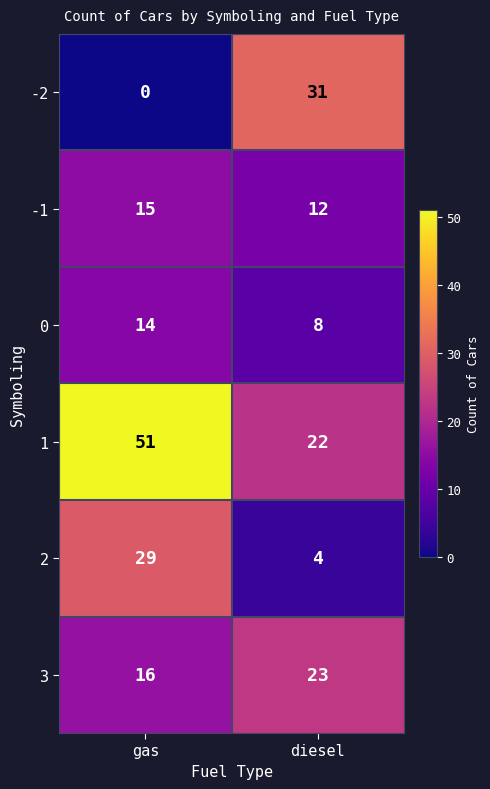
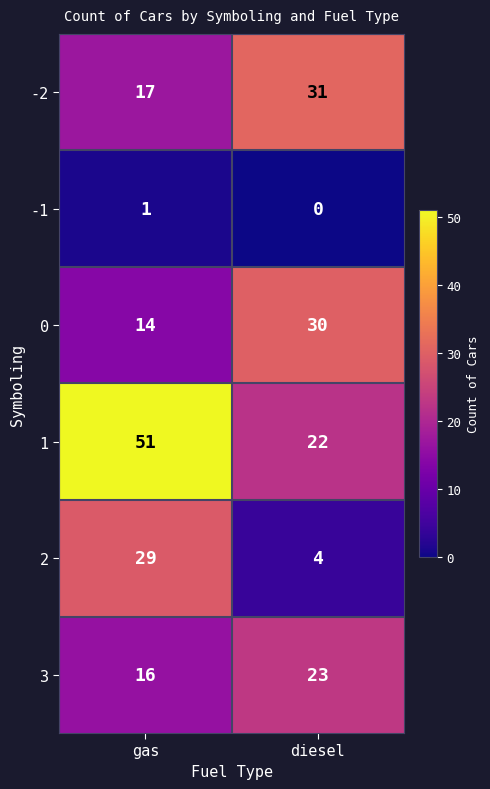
-2, gas: 0 -> 17
-1, gas: 15 -> 1
-1, diesel: 12 -> 0
0, diesel: 8 -> 30
